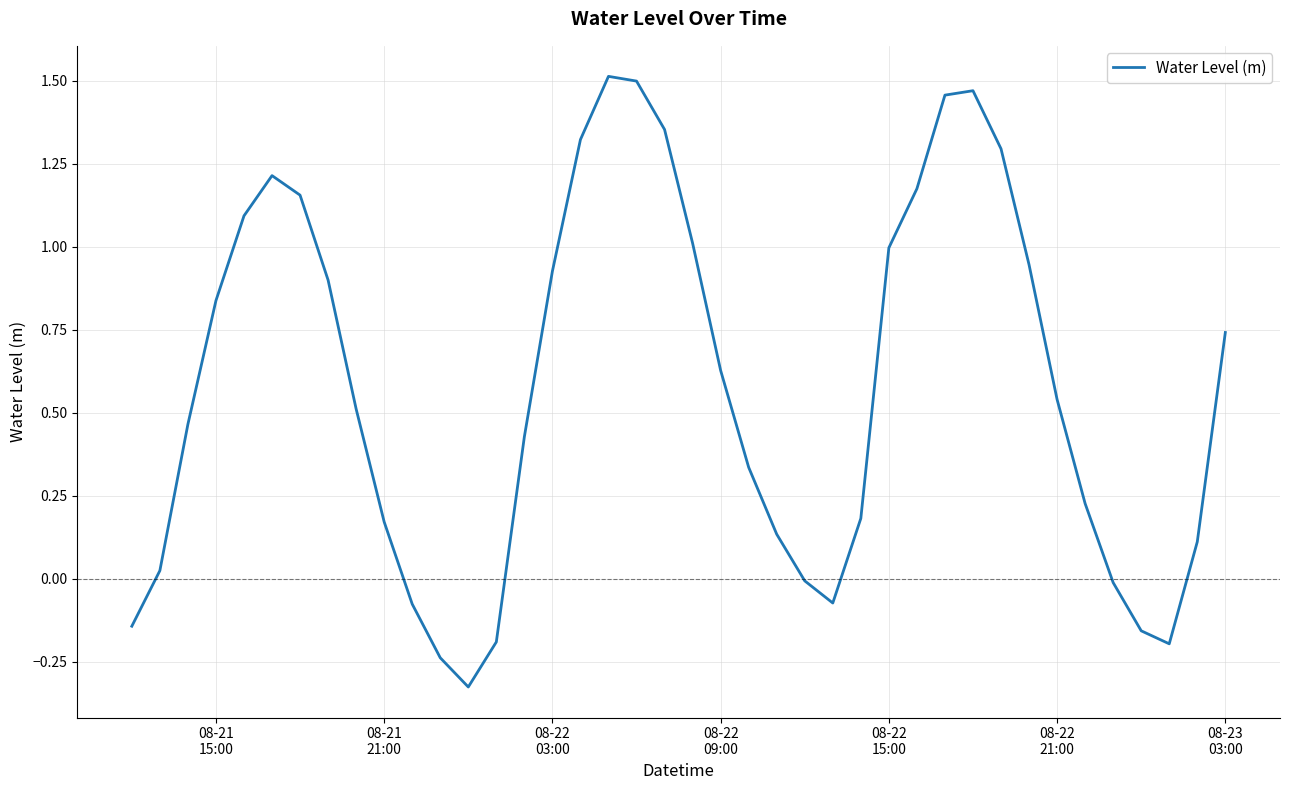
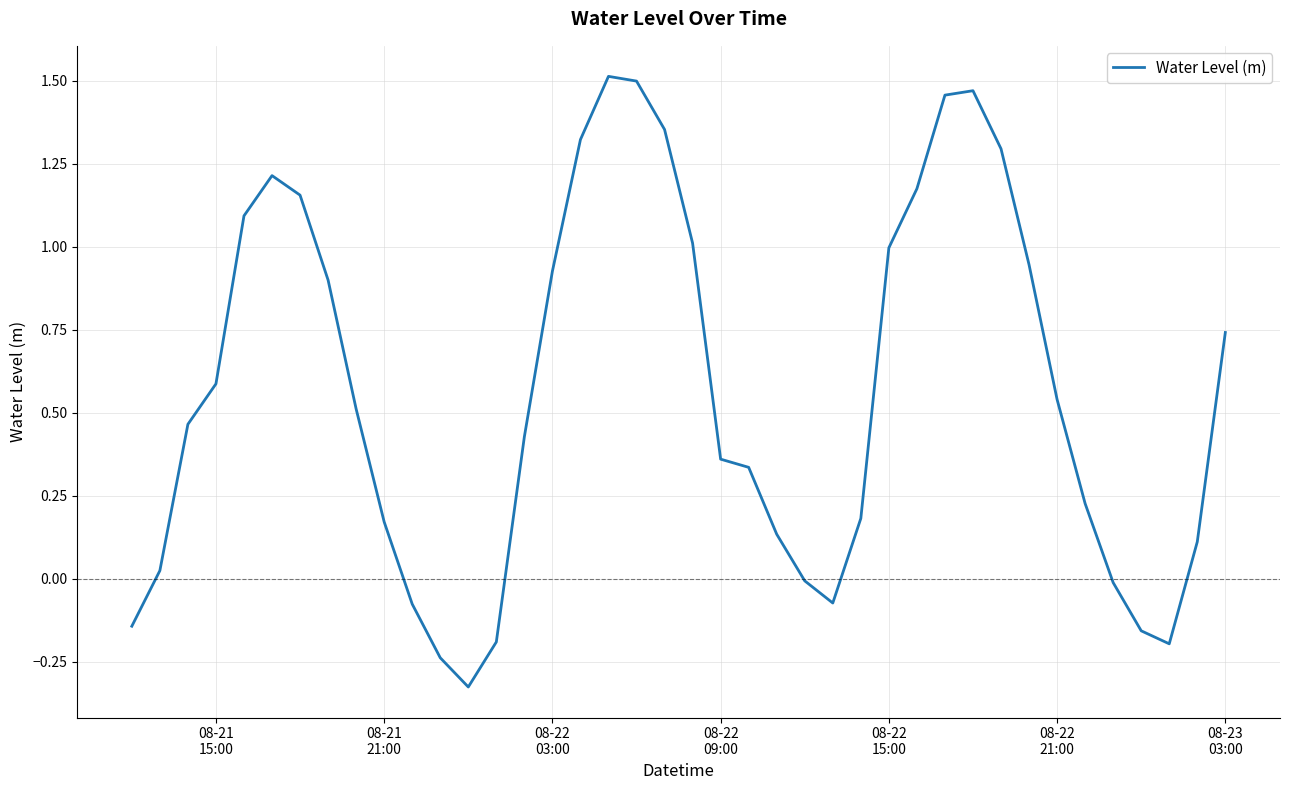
08-21 15:00: 0.84 -> 0.59
08-22 09:00: 0.63 -> 0.36
